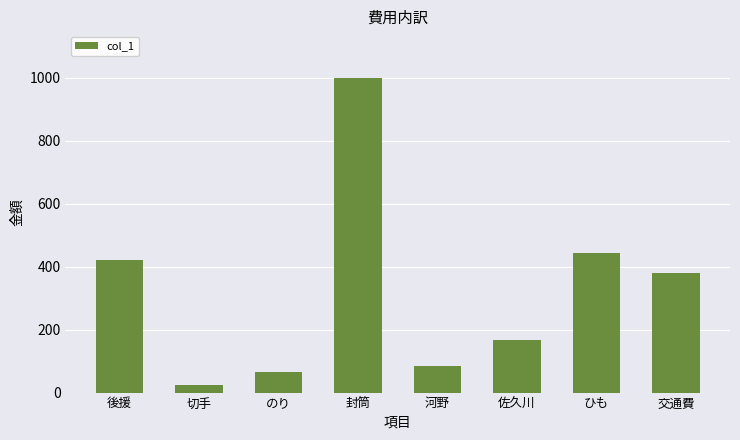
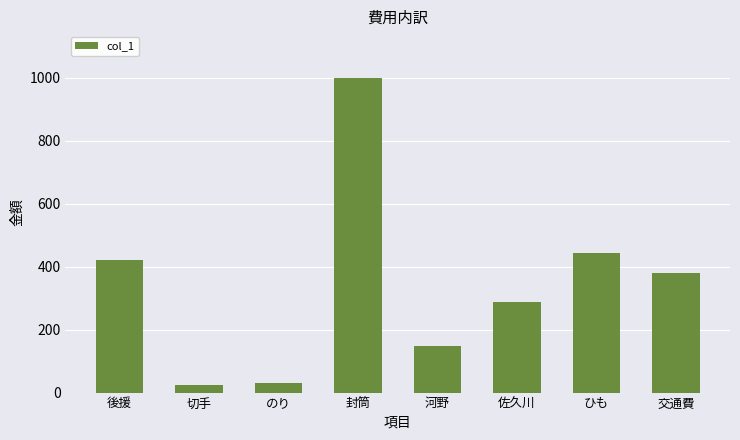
のり: 70 -> 30
河野: 80 -> 150
佐久川: 170 -> 290
